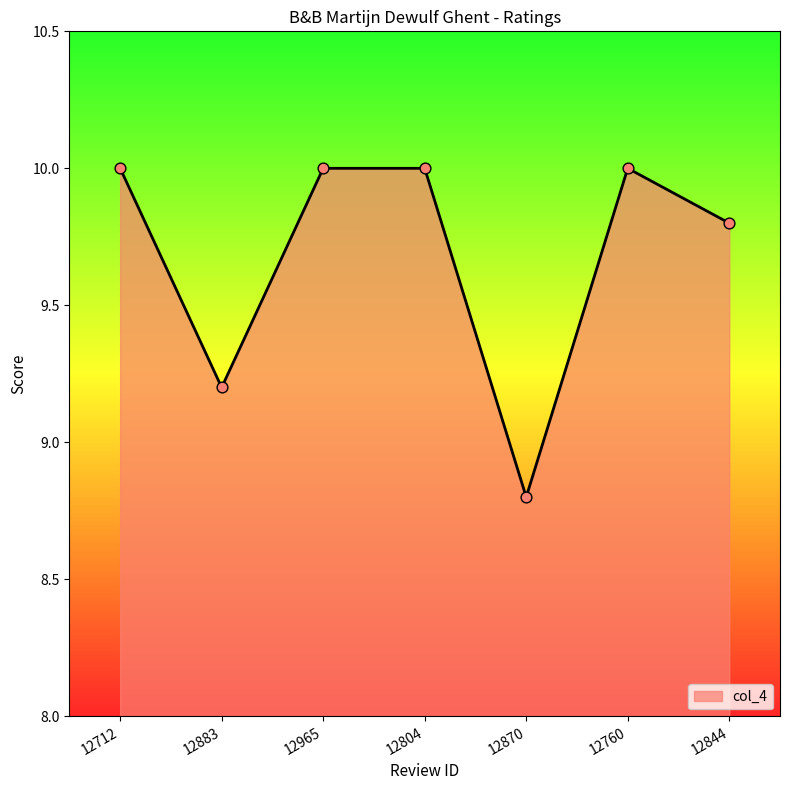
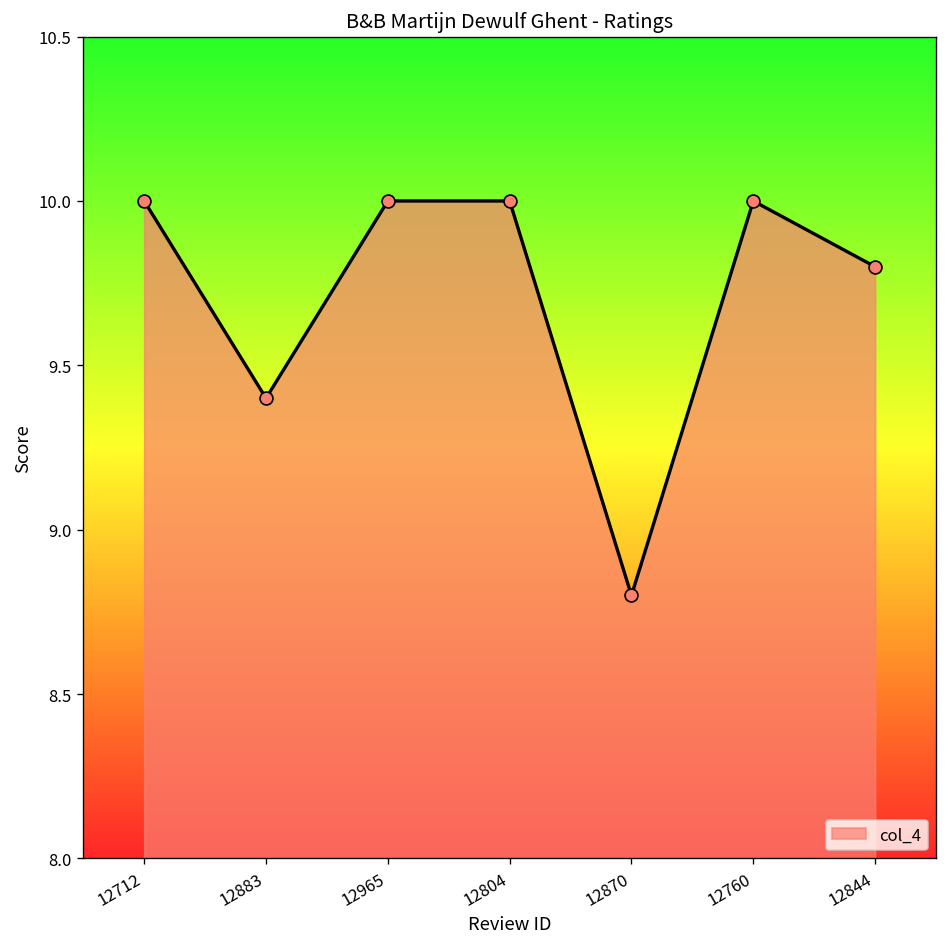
12883: 9.2 -> 9.4
